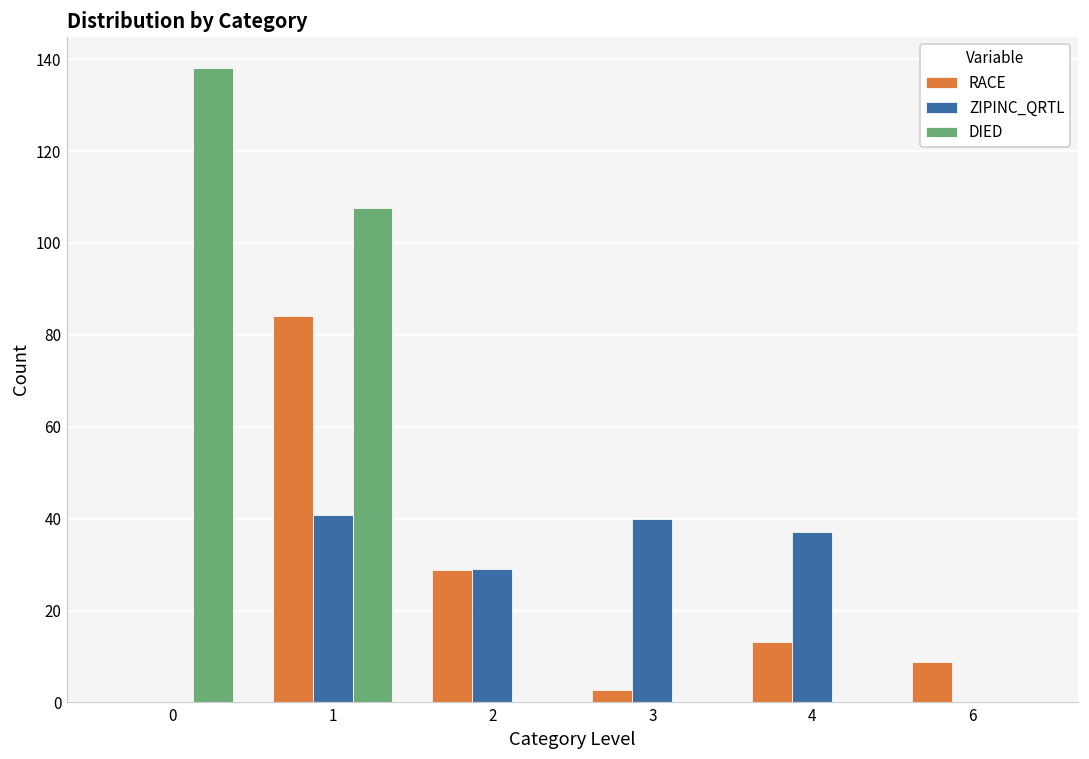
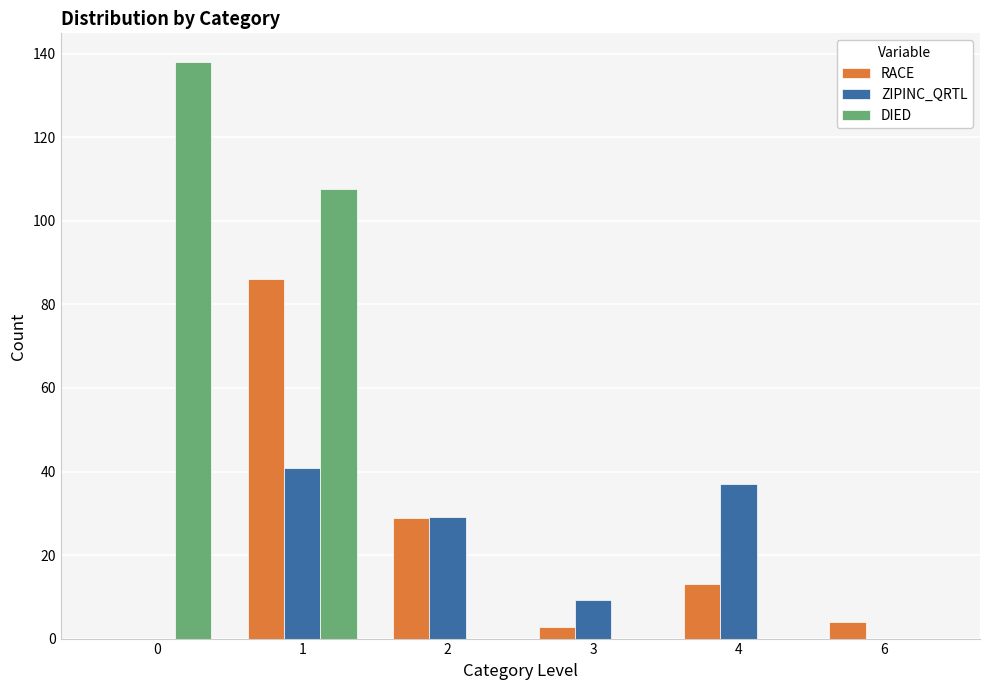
RACE, 1: 84 -> 86
ZIPINC_QRTL, 3: 40 -> 9
RACE, 6: 9 -> 4
